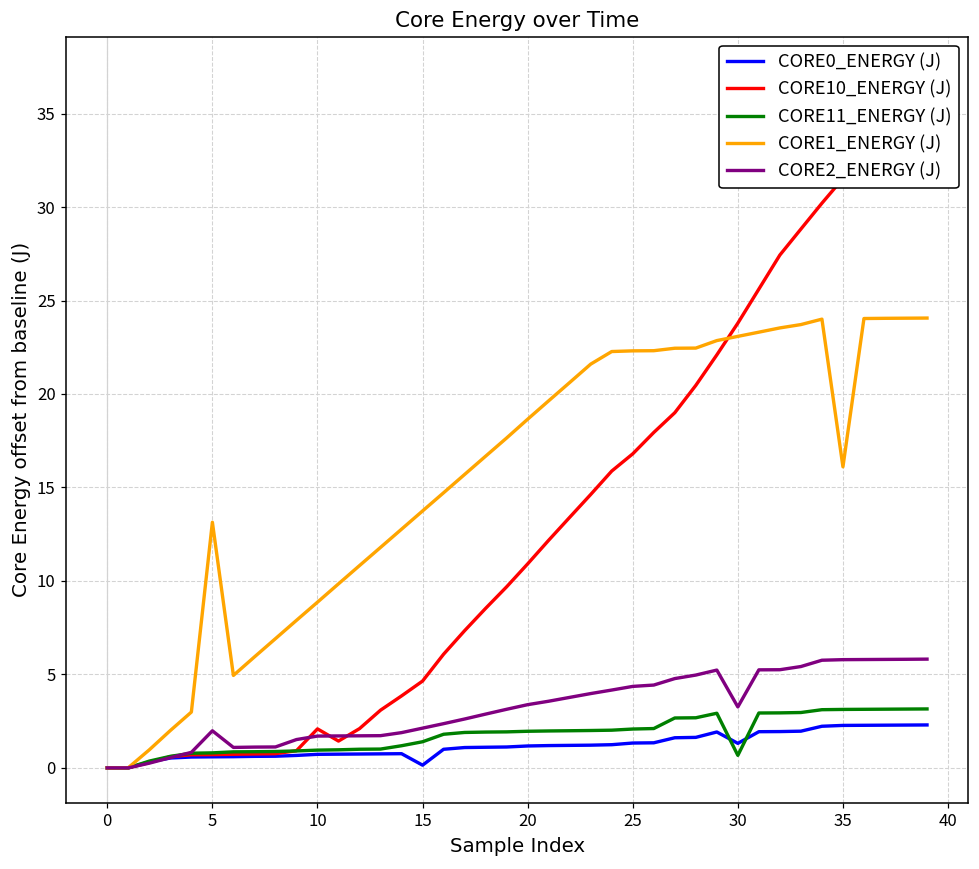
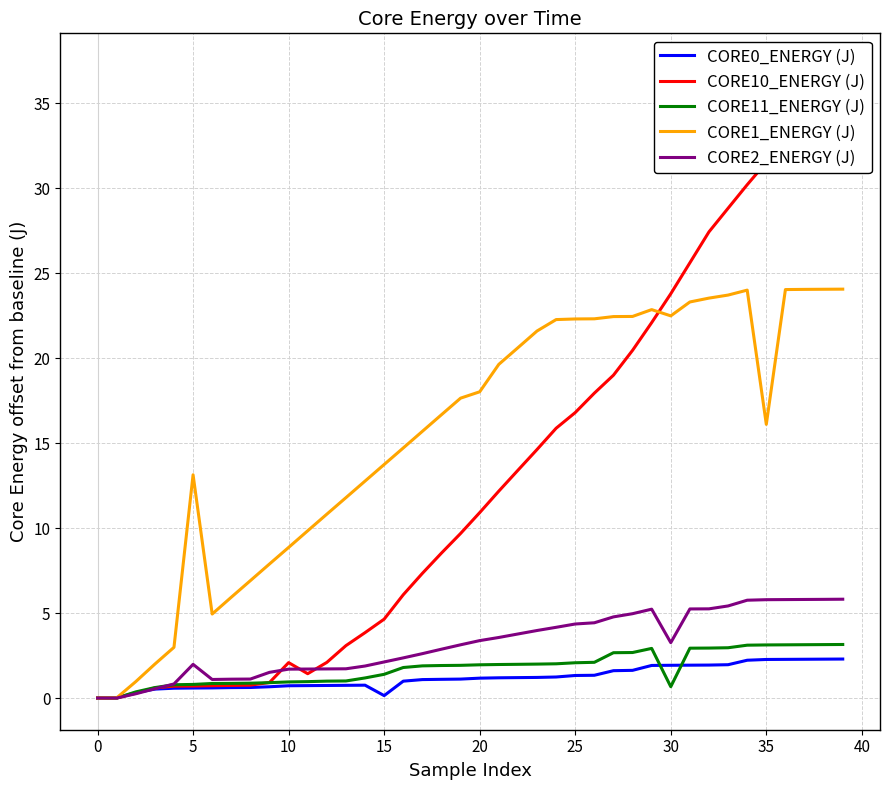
CORE1_ENERGY (J), 20: 18.7 -> 18.0
CORE0_ENERGY (J), 30: 1.3 -> 1.9
CORE1_ENERGY (J), 30: 23.1 -> 22.5
